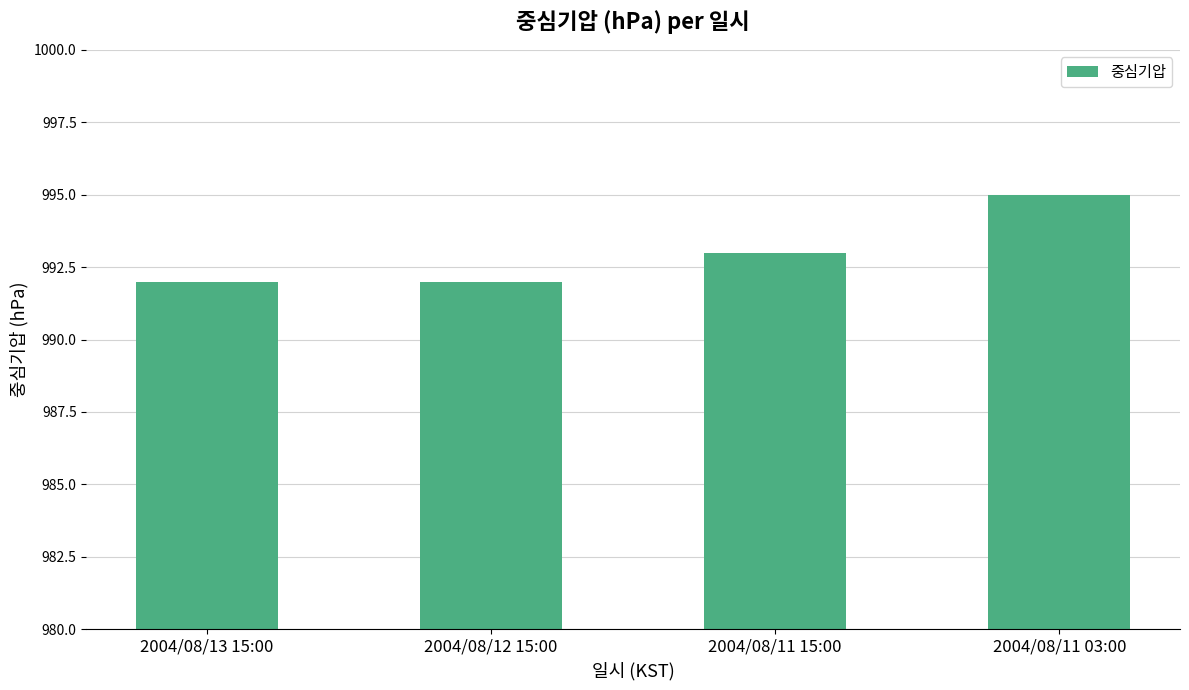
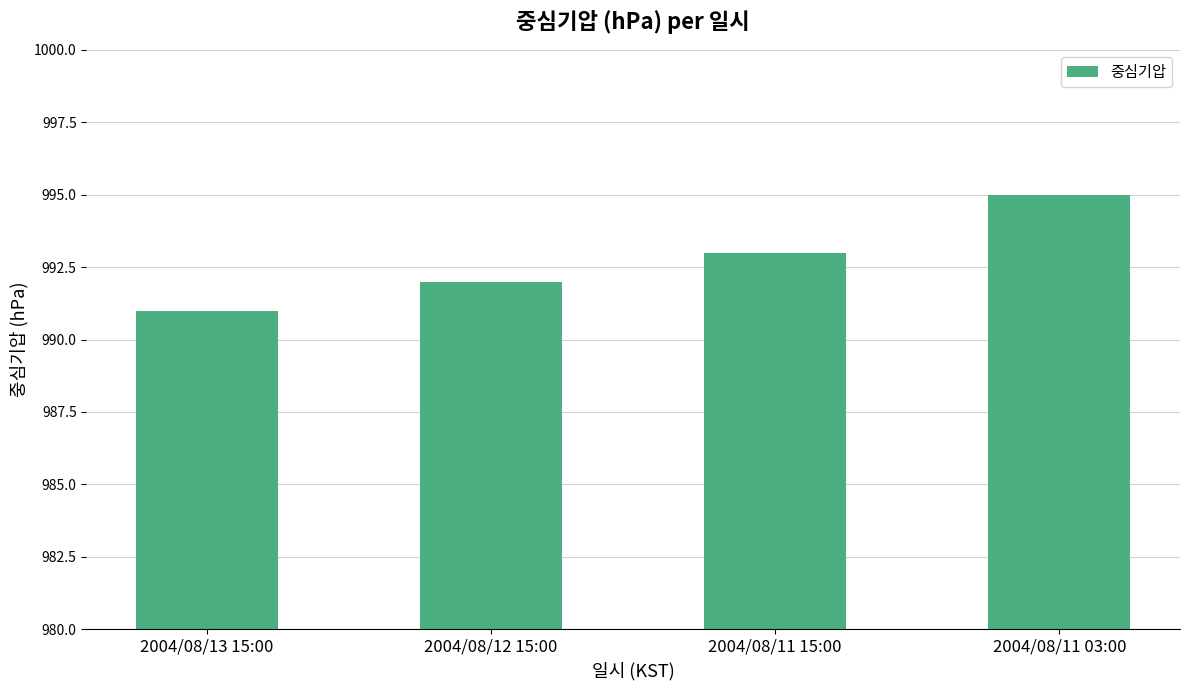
2004/08/13 15:00: 992 -> 991
